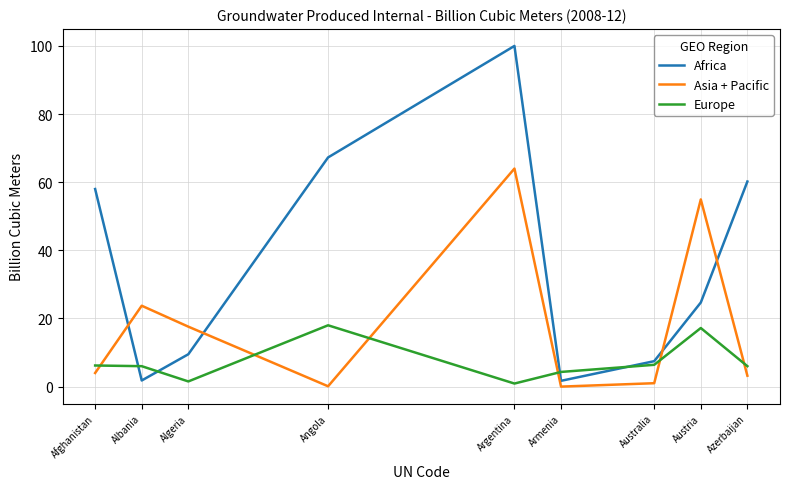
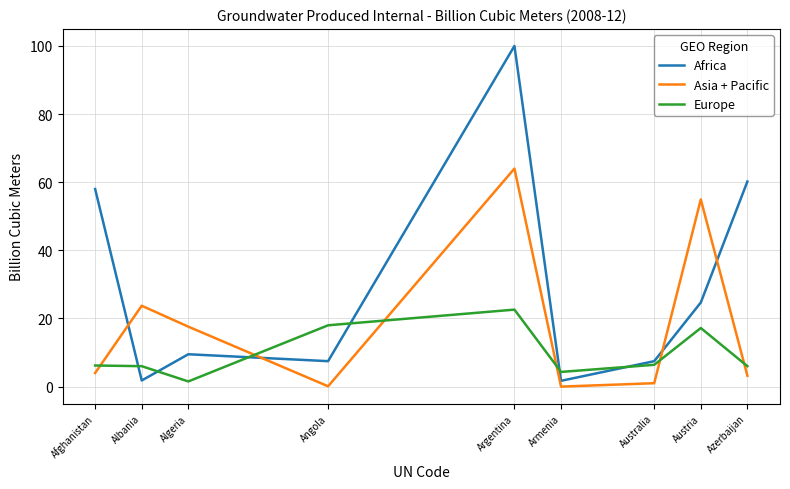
Africa, Angola: 67 -> 7
Europe, Argentina: 1 -> 23
